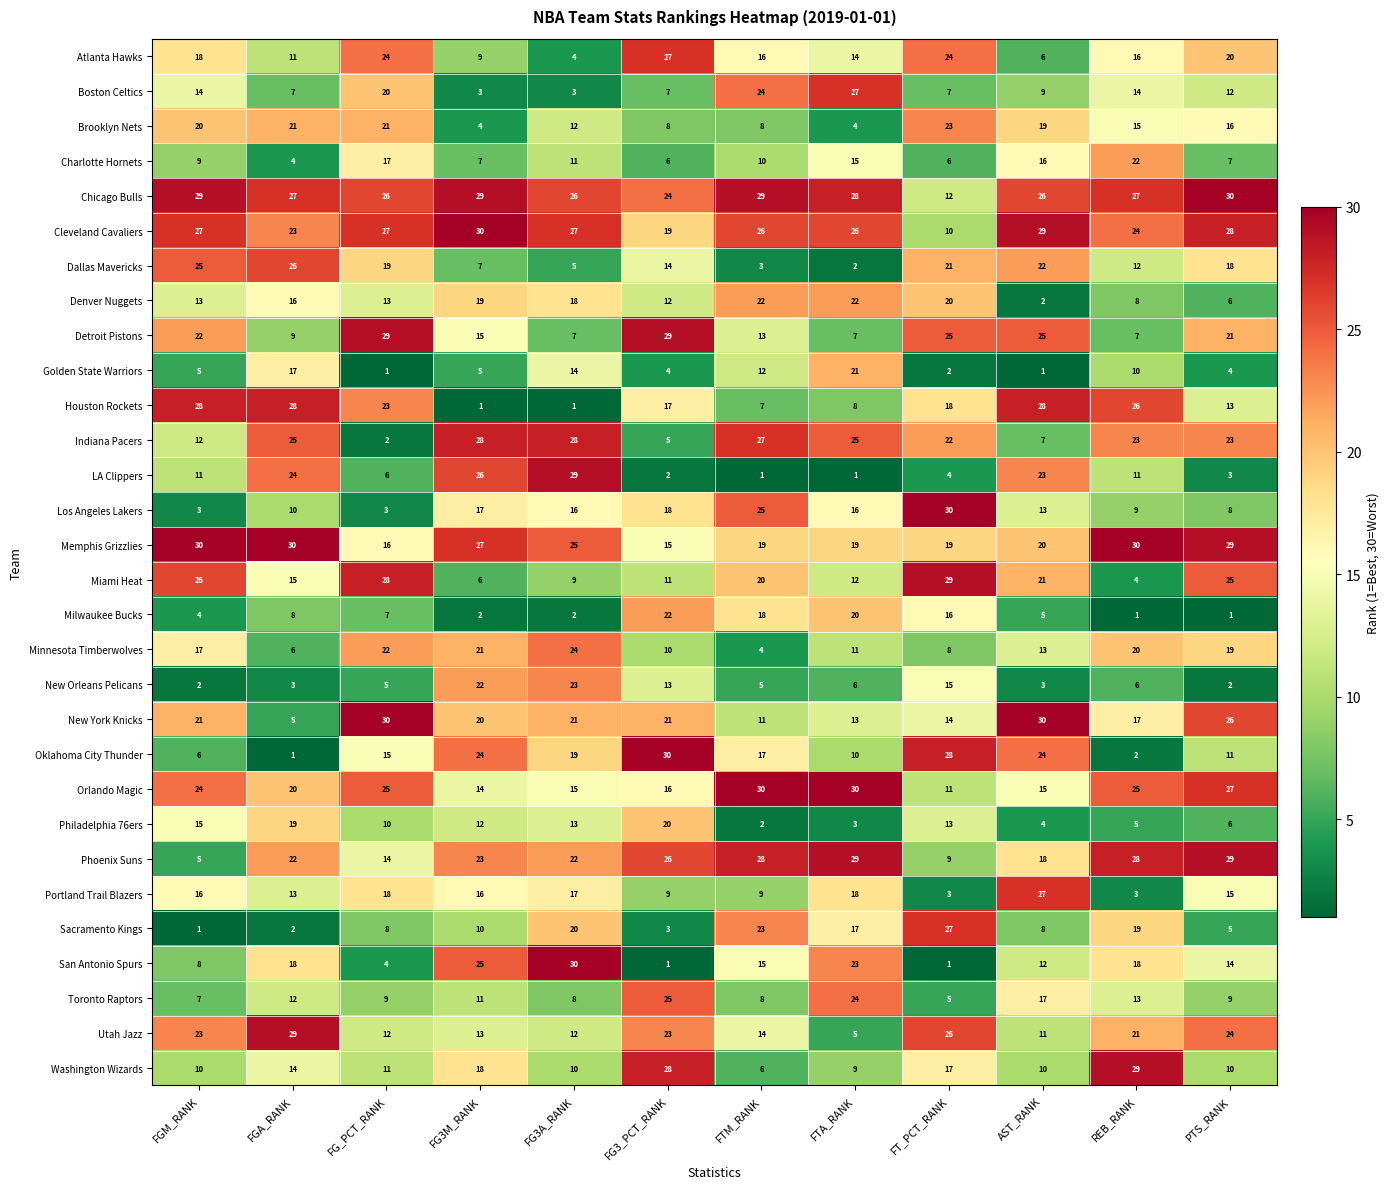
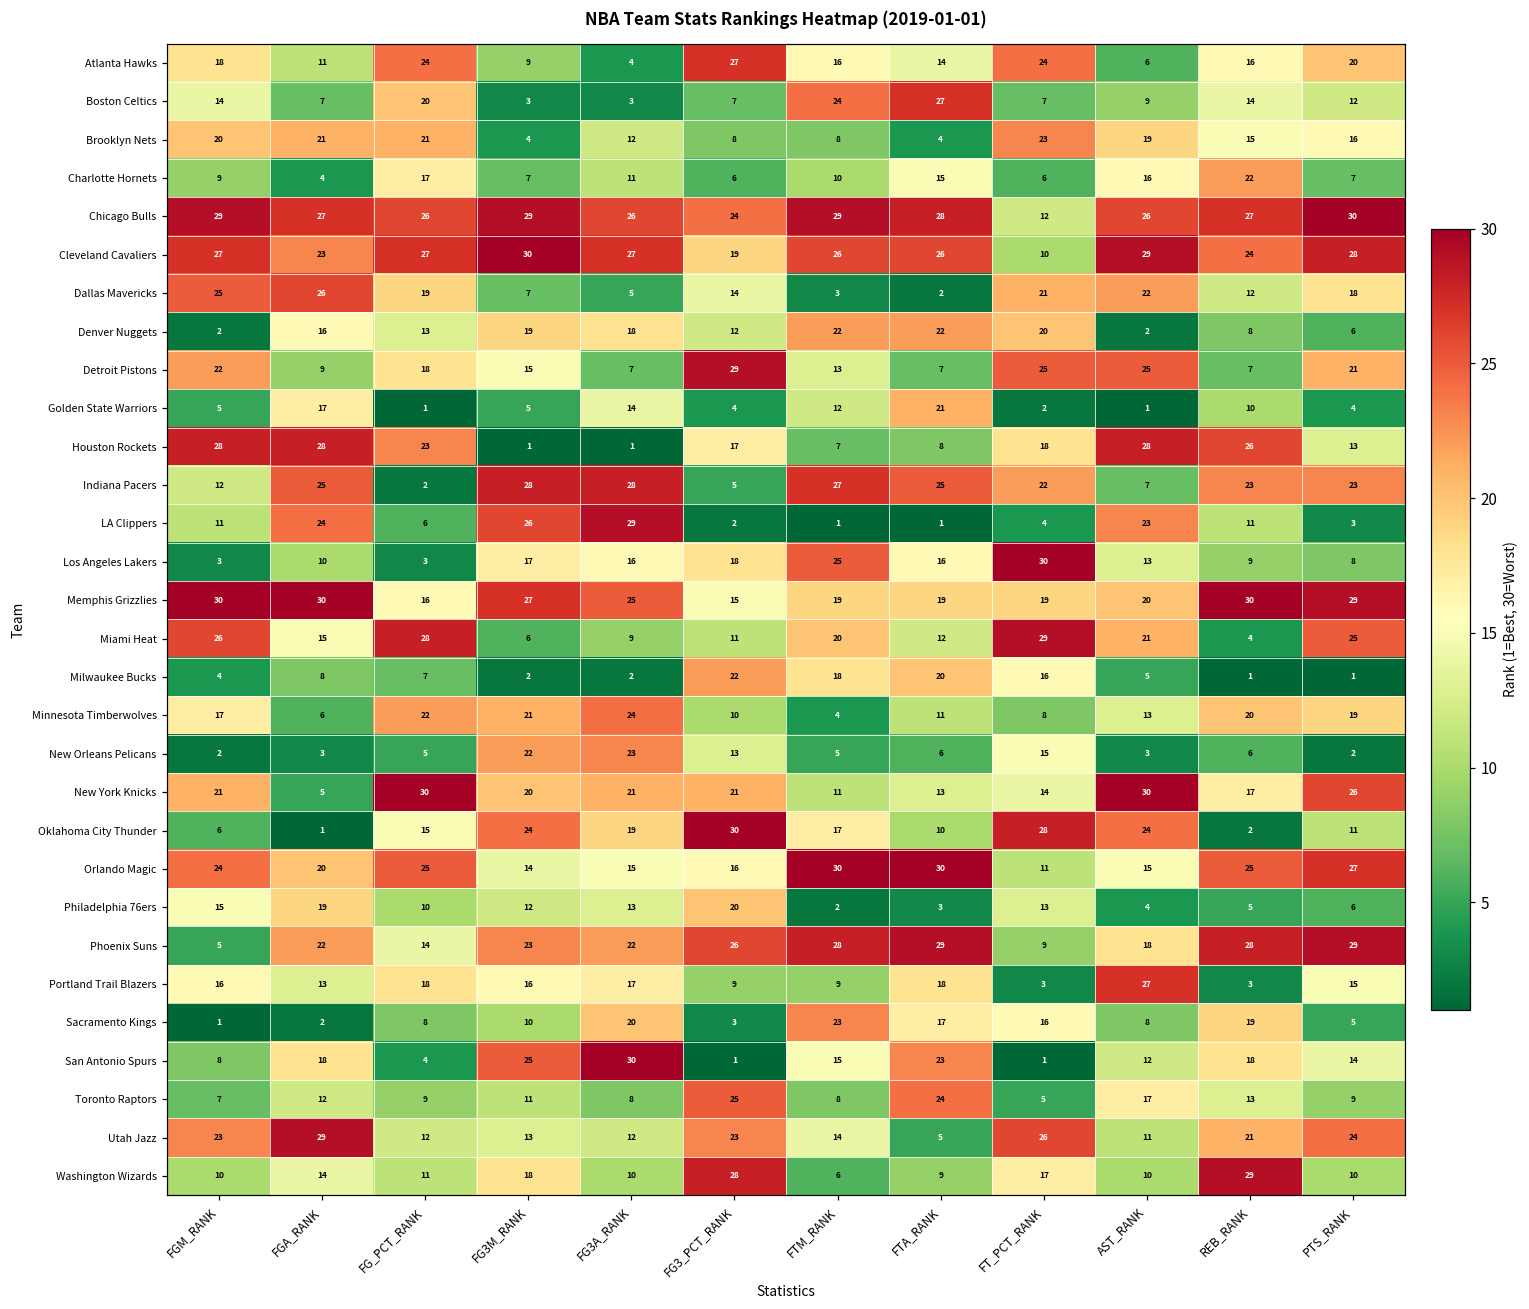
Denver Nuggets, FGM_RANK: 13 -> 2
Detroit Pistons, FG_PCT_RANK: 29 -> 18
Sacramento Kings, FT_PCT_RANK: 27 -> 16
